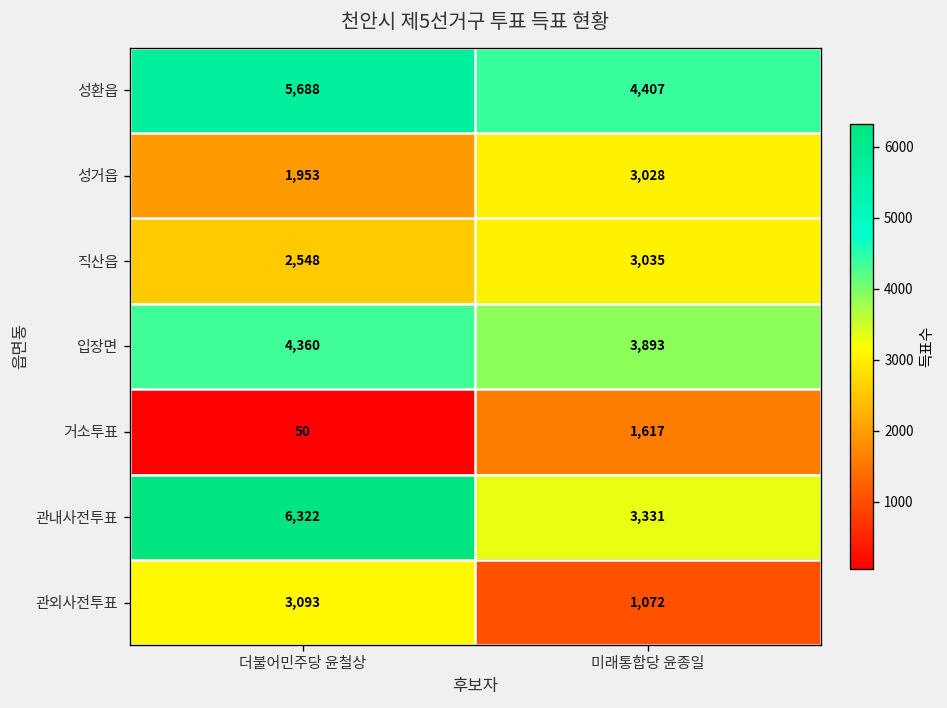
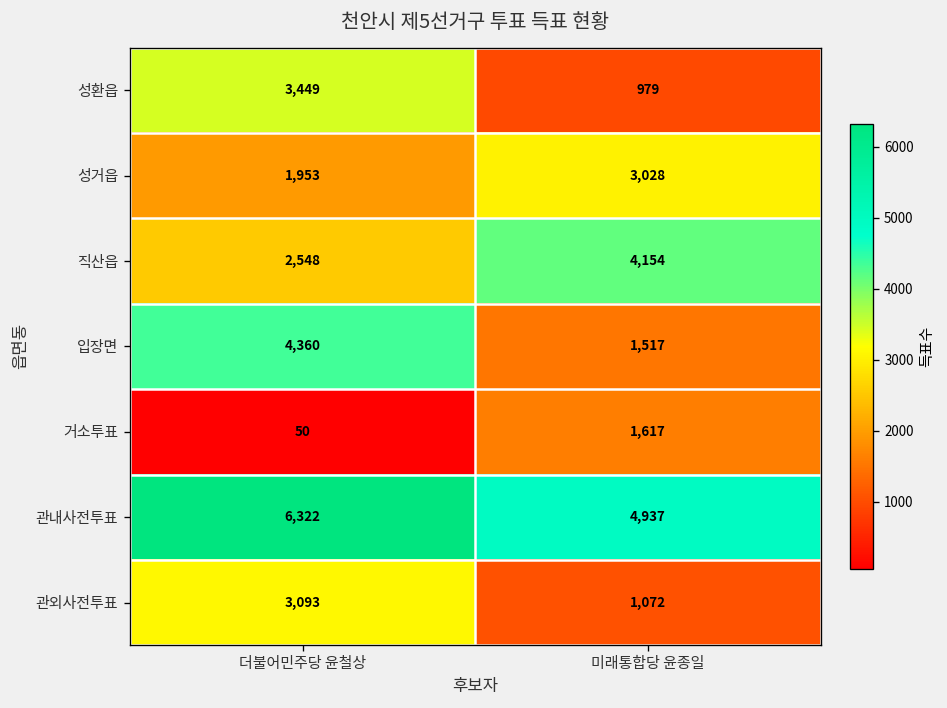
성환읍, 더불어민주당 윤철상: 5,688 -> 3,449
성환읍, 미래통합당 윤종일: 4,407 -> 979
직산읍, 미래통합당 윤종일: 3,035 -> 4,154
입장면, 미래통합당 윤종일: 3,893 -> 1,517
관내사전투표, 미래통합당 윤종일: 3,331 -> 4,937
